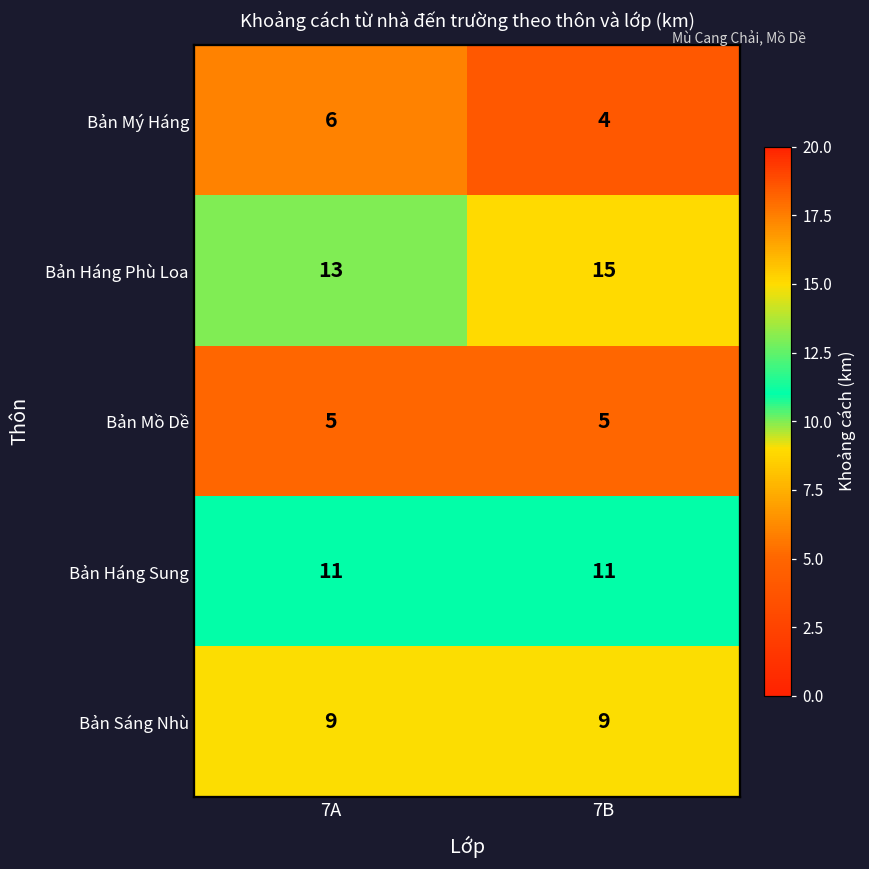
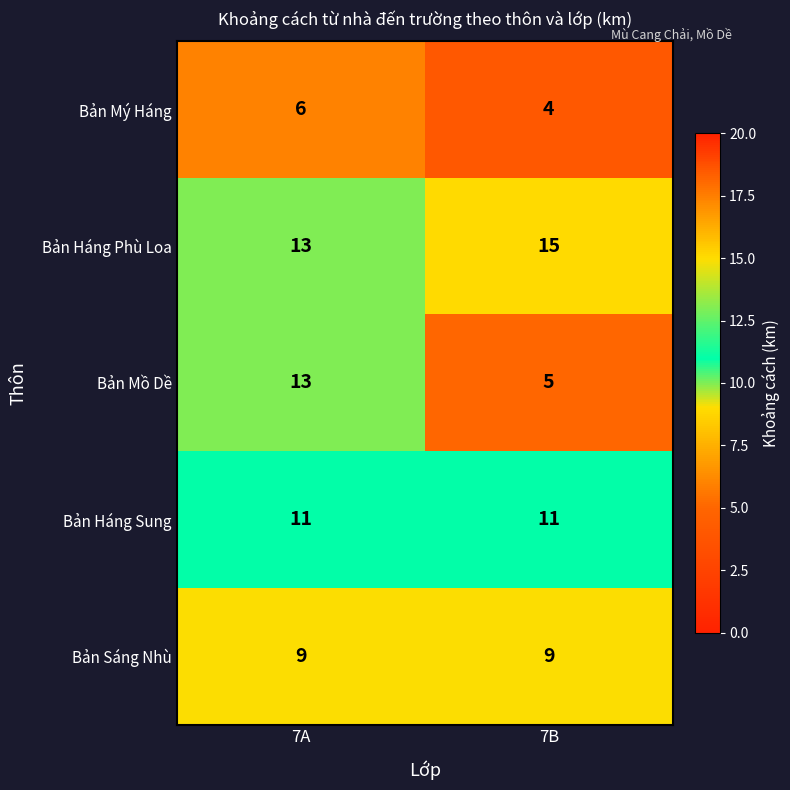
Bản Mồ Dề, 7A: 5 -> 13
